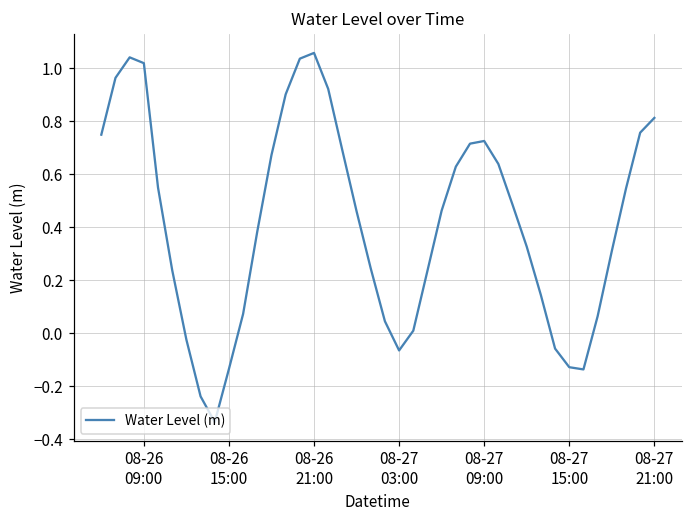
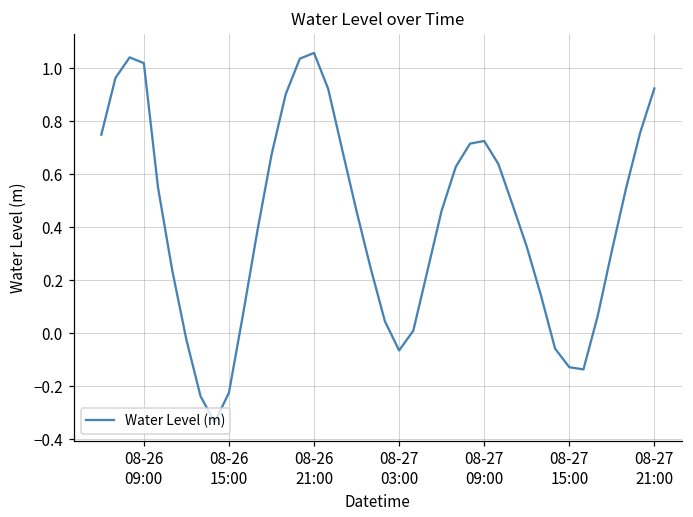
08-26 15:00: -0.13 -> -0.22
08-27 21:00: 0.81 -> 0.92
